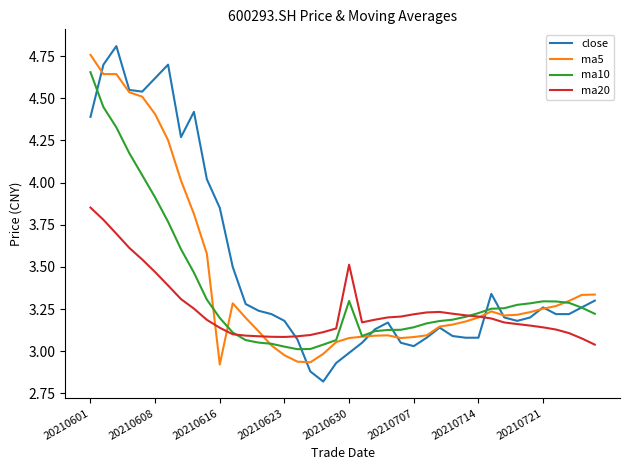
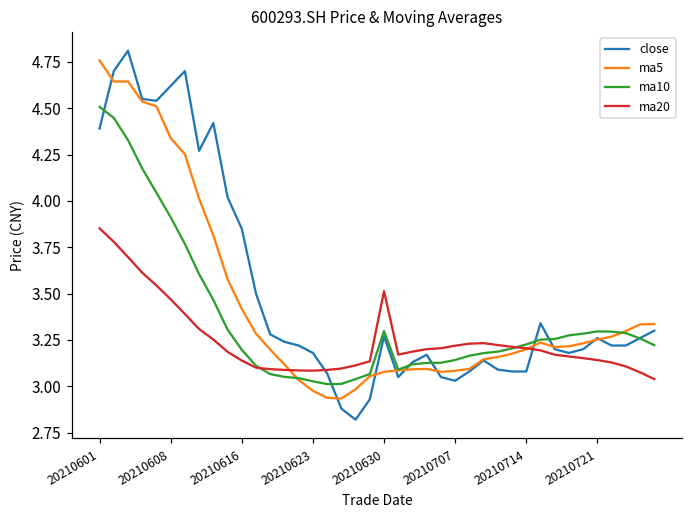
ma10, 20210601: 4.66 -> 4.51
ma5, 20210608: 4.41 -> 4.34
ma5, 20210616: 2.92 -> 3.42
close, 20210630: 2.99 -> 3.27
